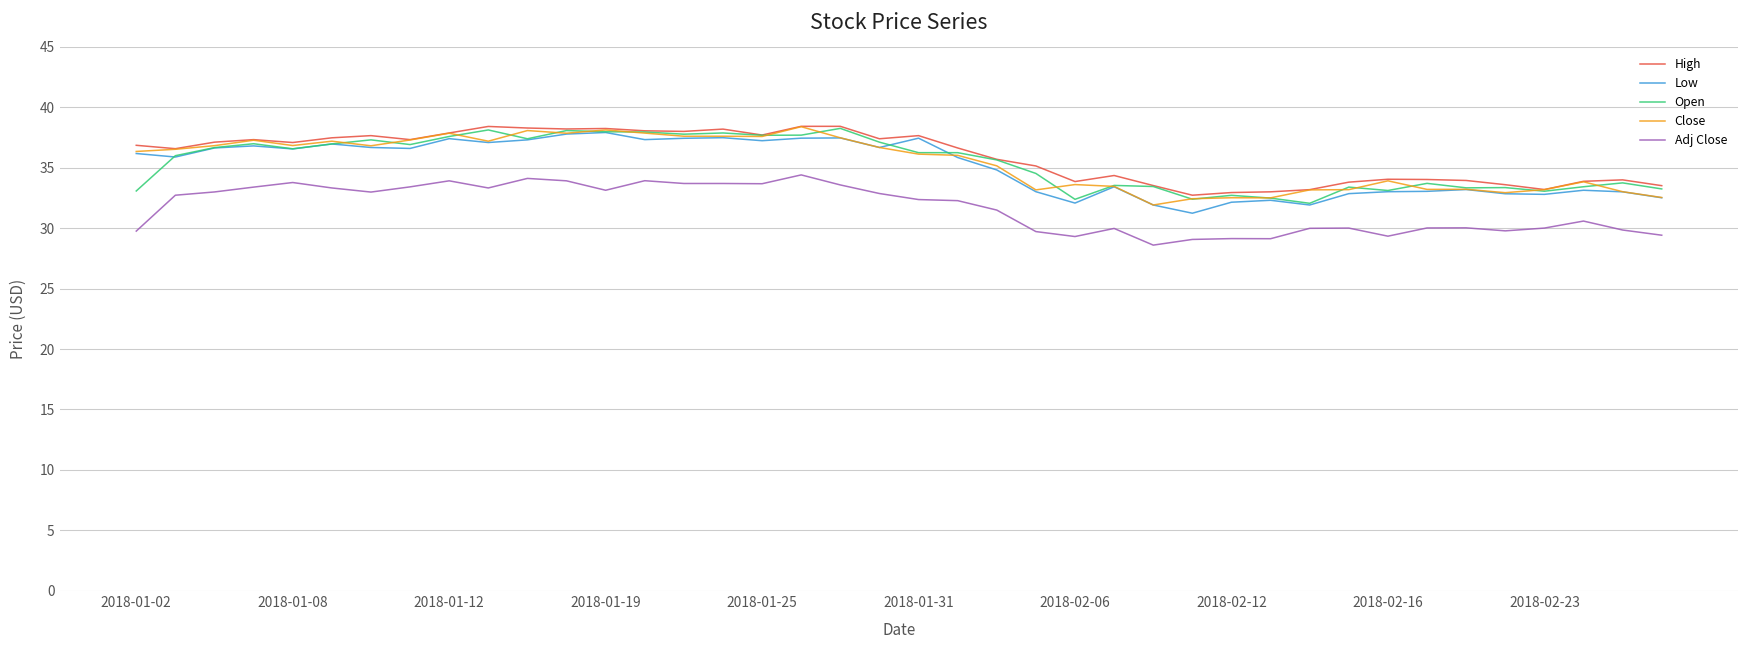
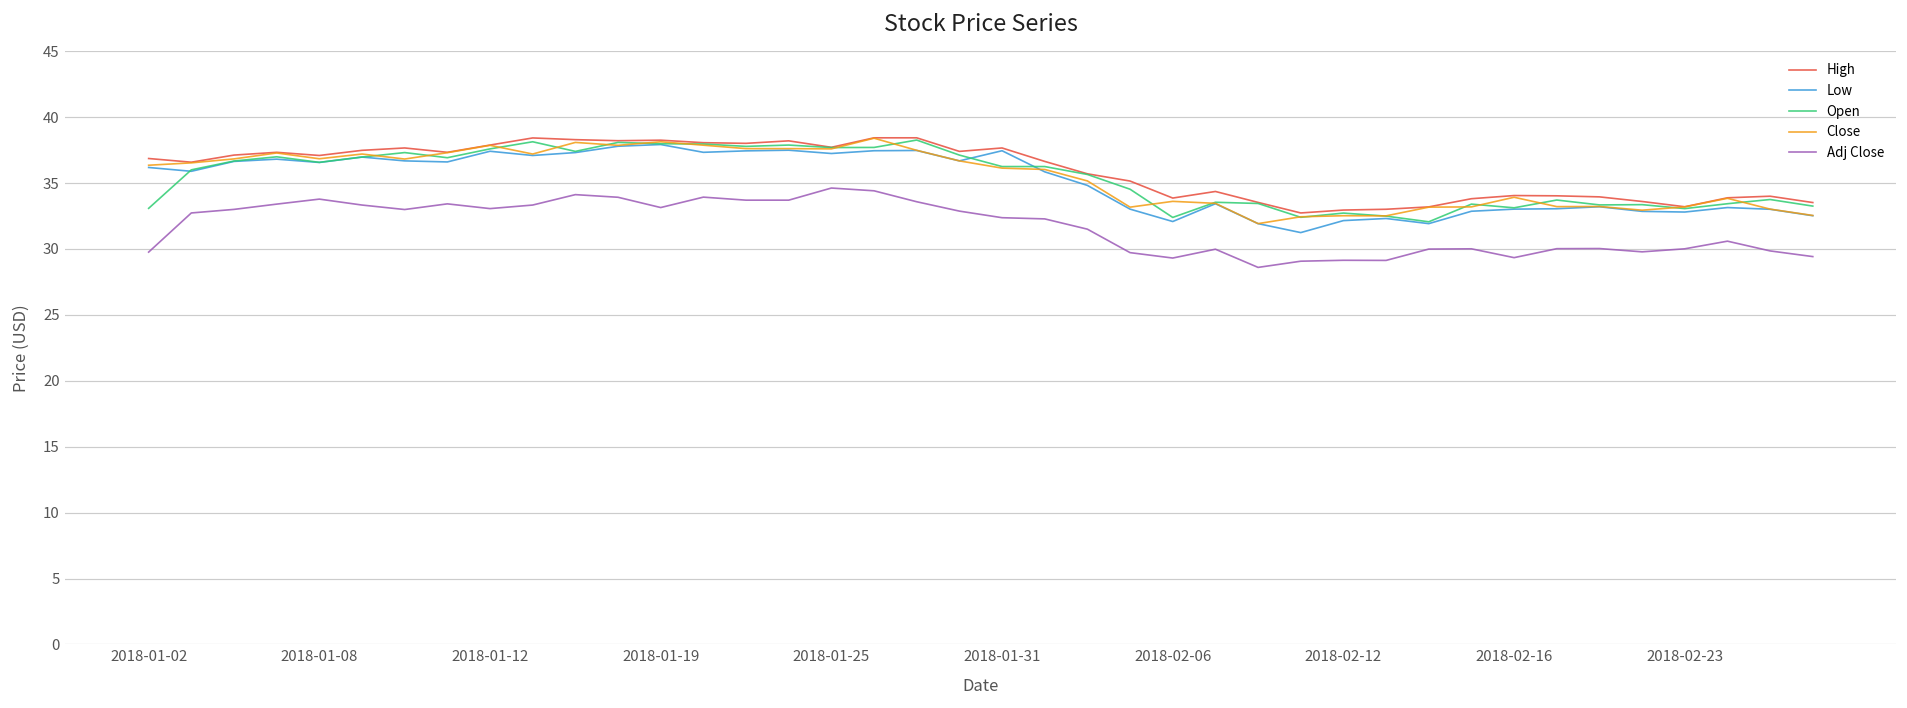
Adj Close, 2018-01-12: 33.9 -> 33.1
Adj Close, 2018-01-25: 33.7 -> 34.6
